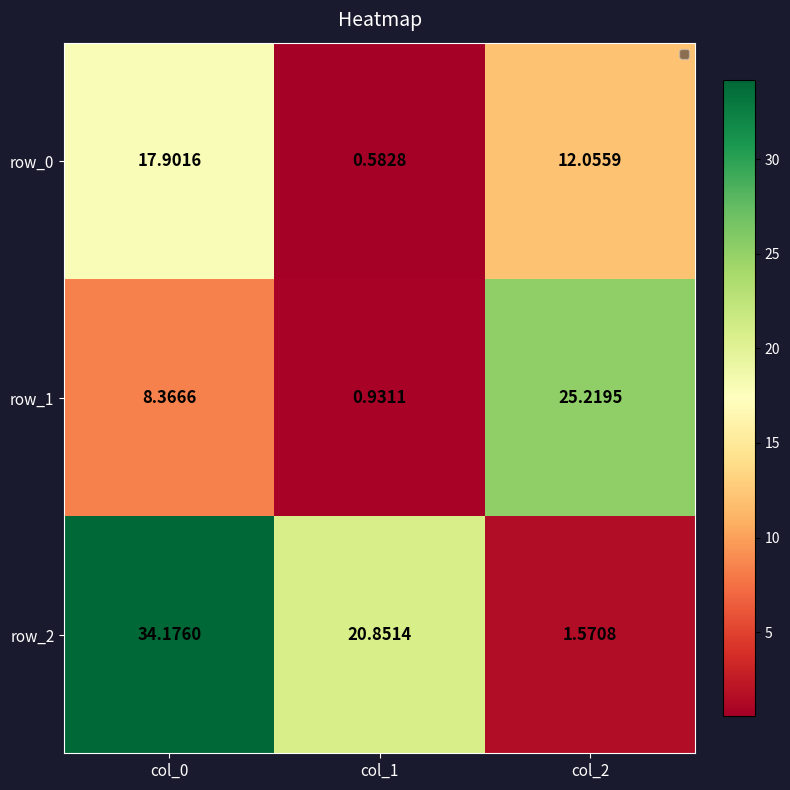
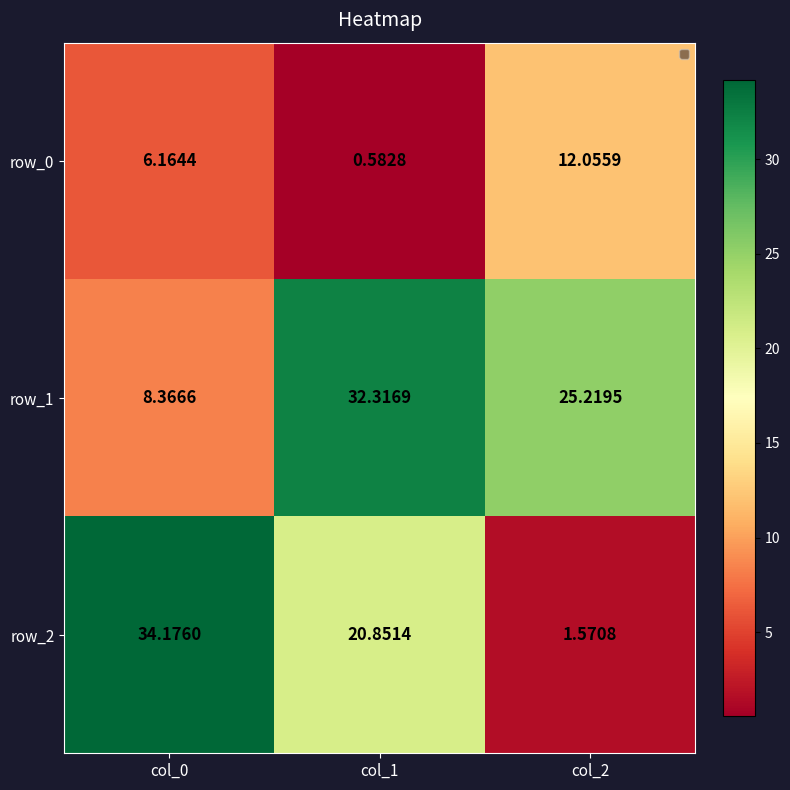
row_0, col_0: 17.9016 -> 6.1644
row_1, col_1: 0.9311 -> 32.3169
